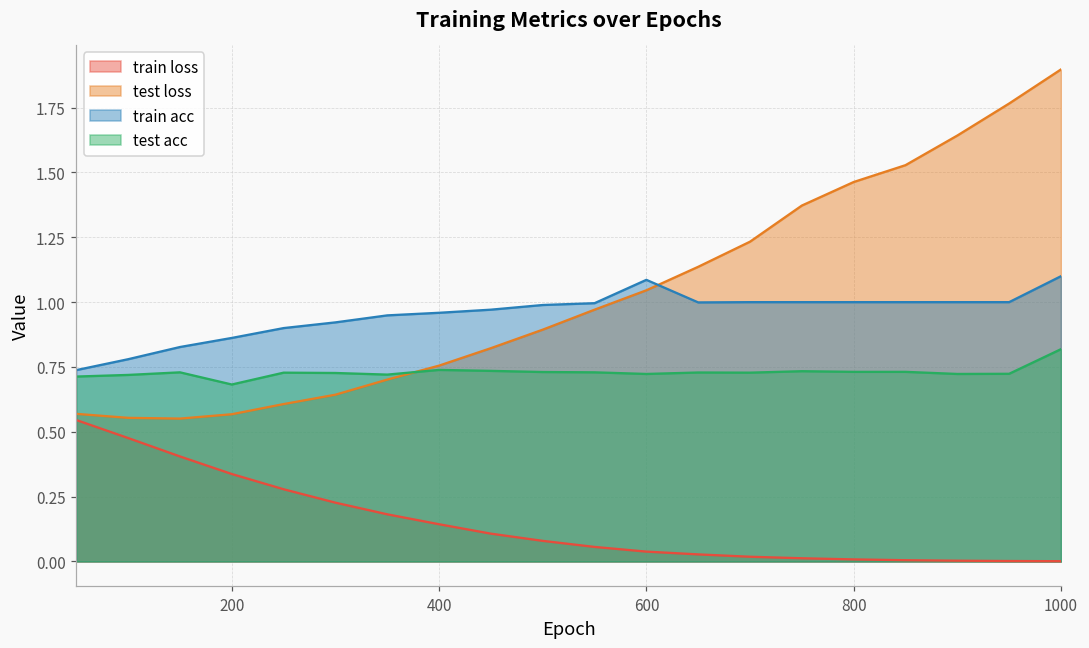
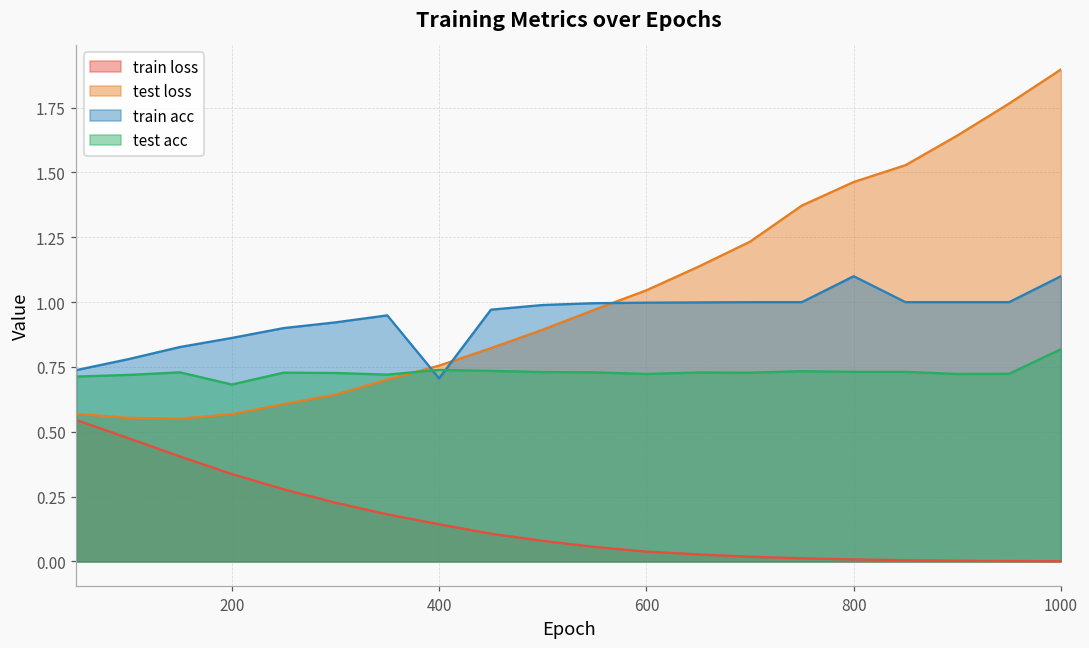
train acc, 400: 0.96 -> 0.71
train acc, 600: 1.09 -> 1.00
train acc, 800: 1.0 -> 1.1
